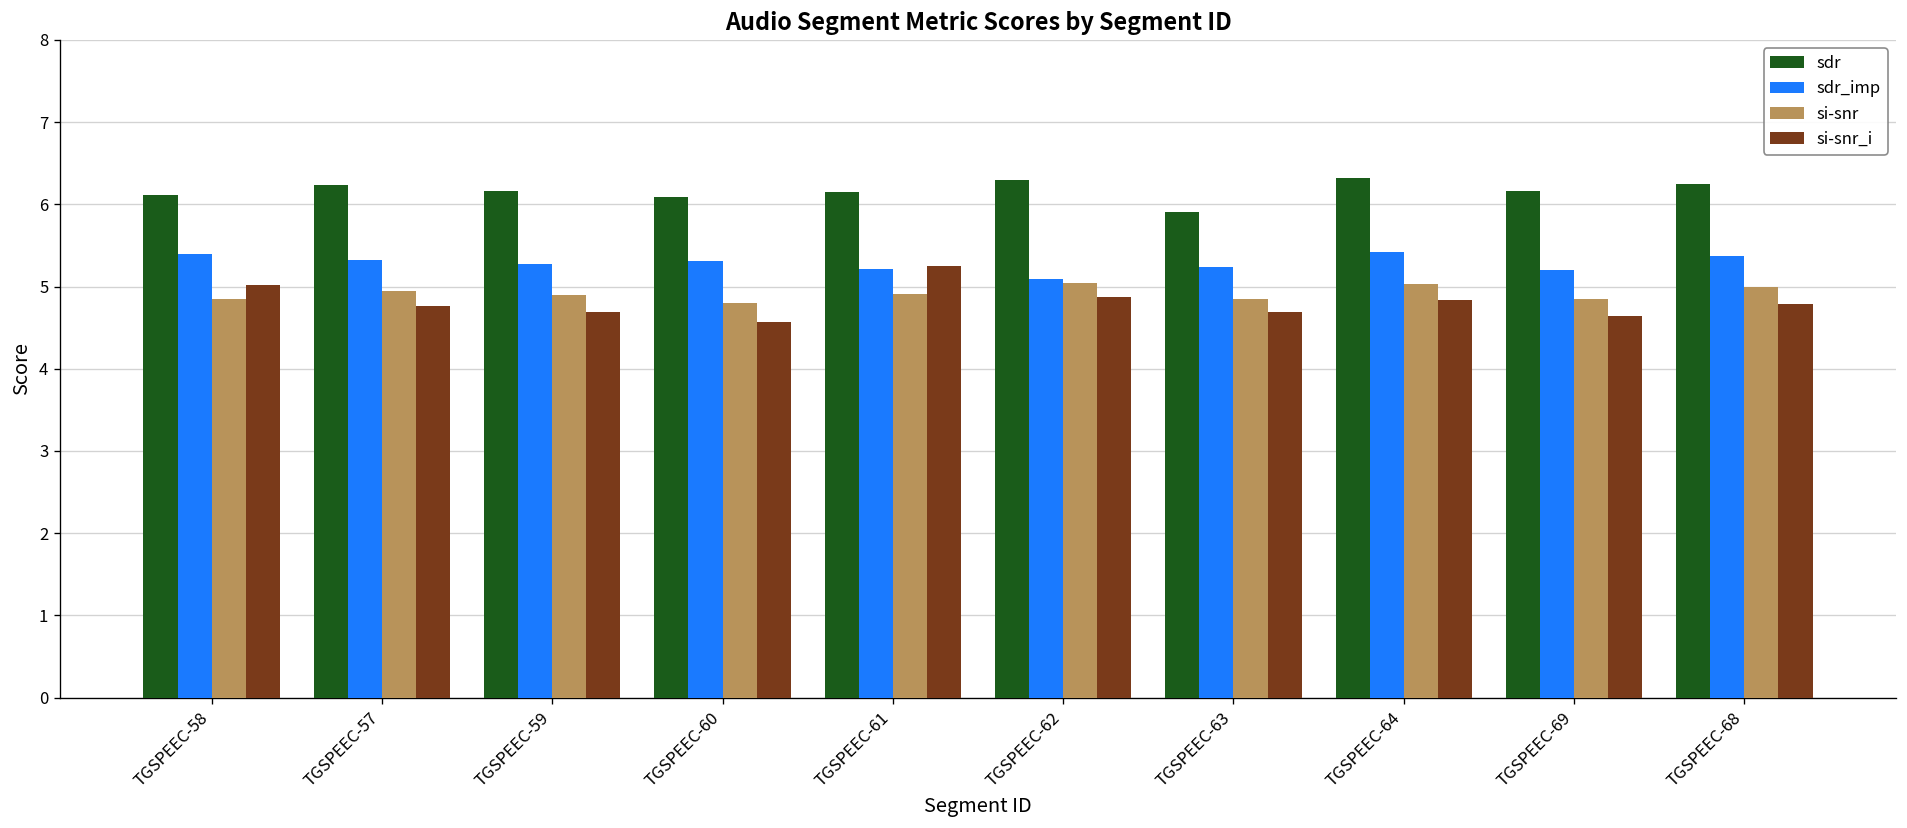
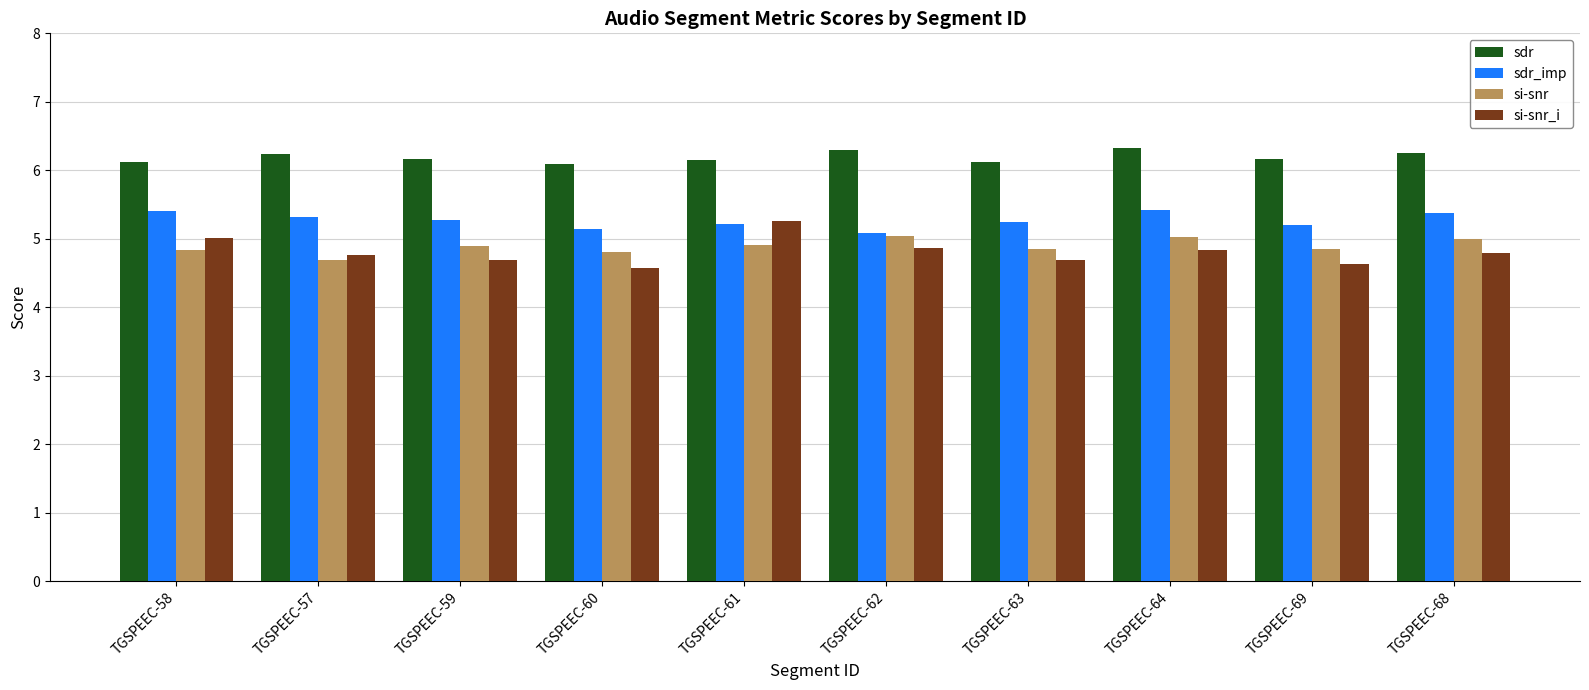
si-snr, TGSPEEC-57: 5.0 -> 4.7
sdr_imp, TGSPEEC-60: 5.3 -> 5.1
sdr, TGSPEEC-63: 5.9 -> 6.1
